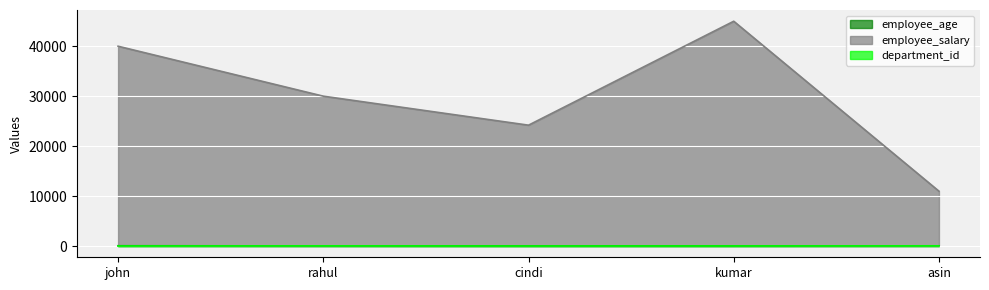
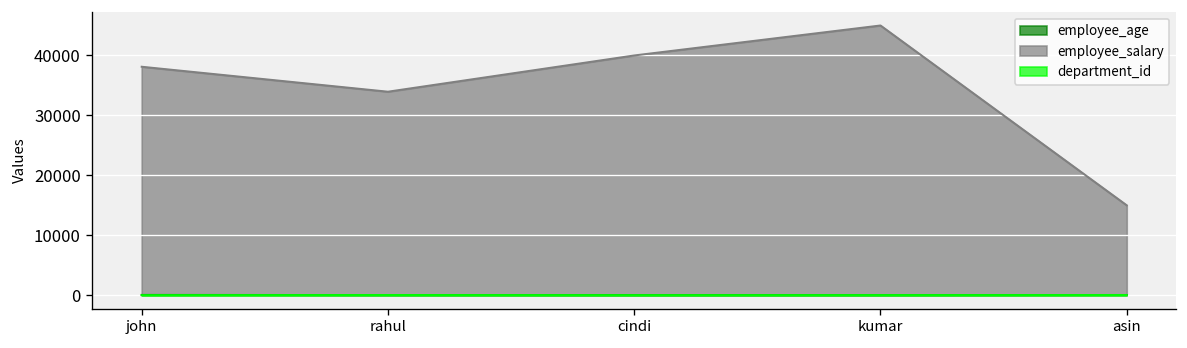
employee_salary, john: 40000 -> 38000
employee_salary, rahul: 30000 -> 34000
employee_salary, cindi: 24000 -> 40000
employee_salary, asin: 11000 -> 15000
